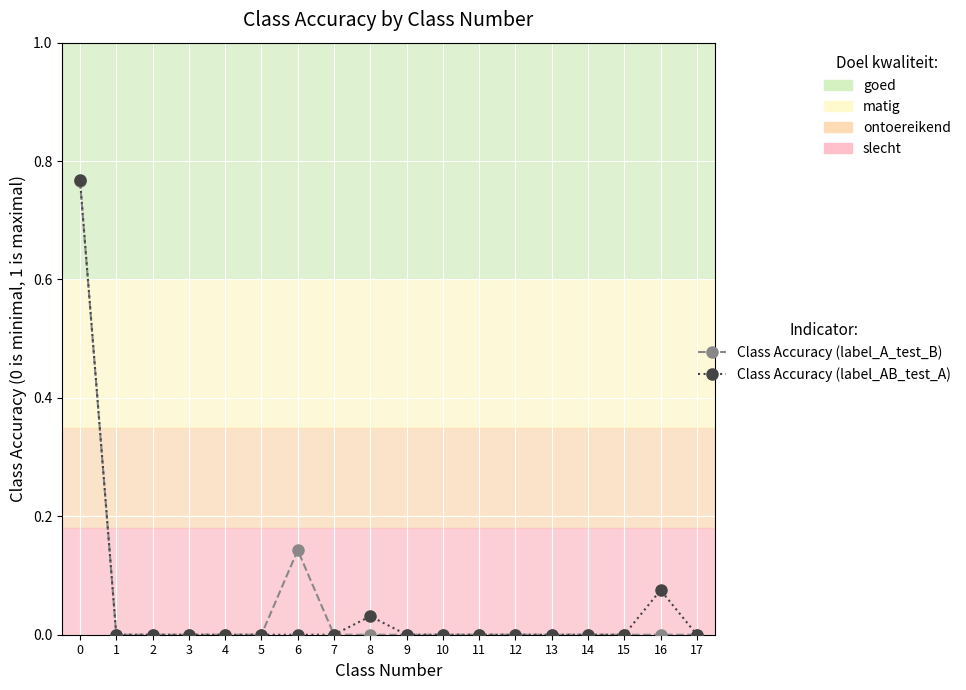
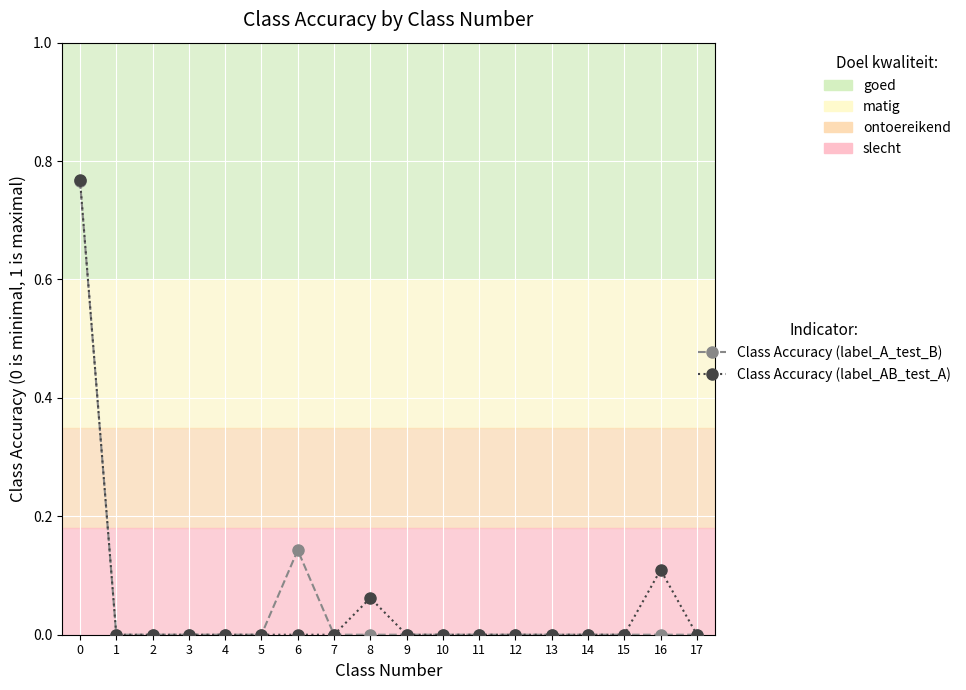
Class Accuracy (label_AB_test_A), 8: 0.03 -> 0.06
Class Accuracy (label_AB_test_A), 16: 0.08 -> 0.11
